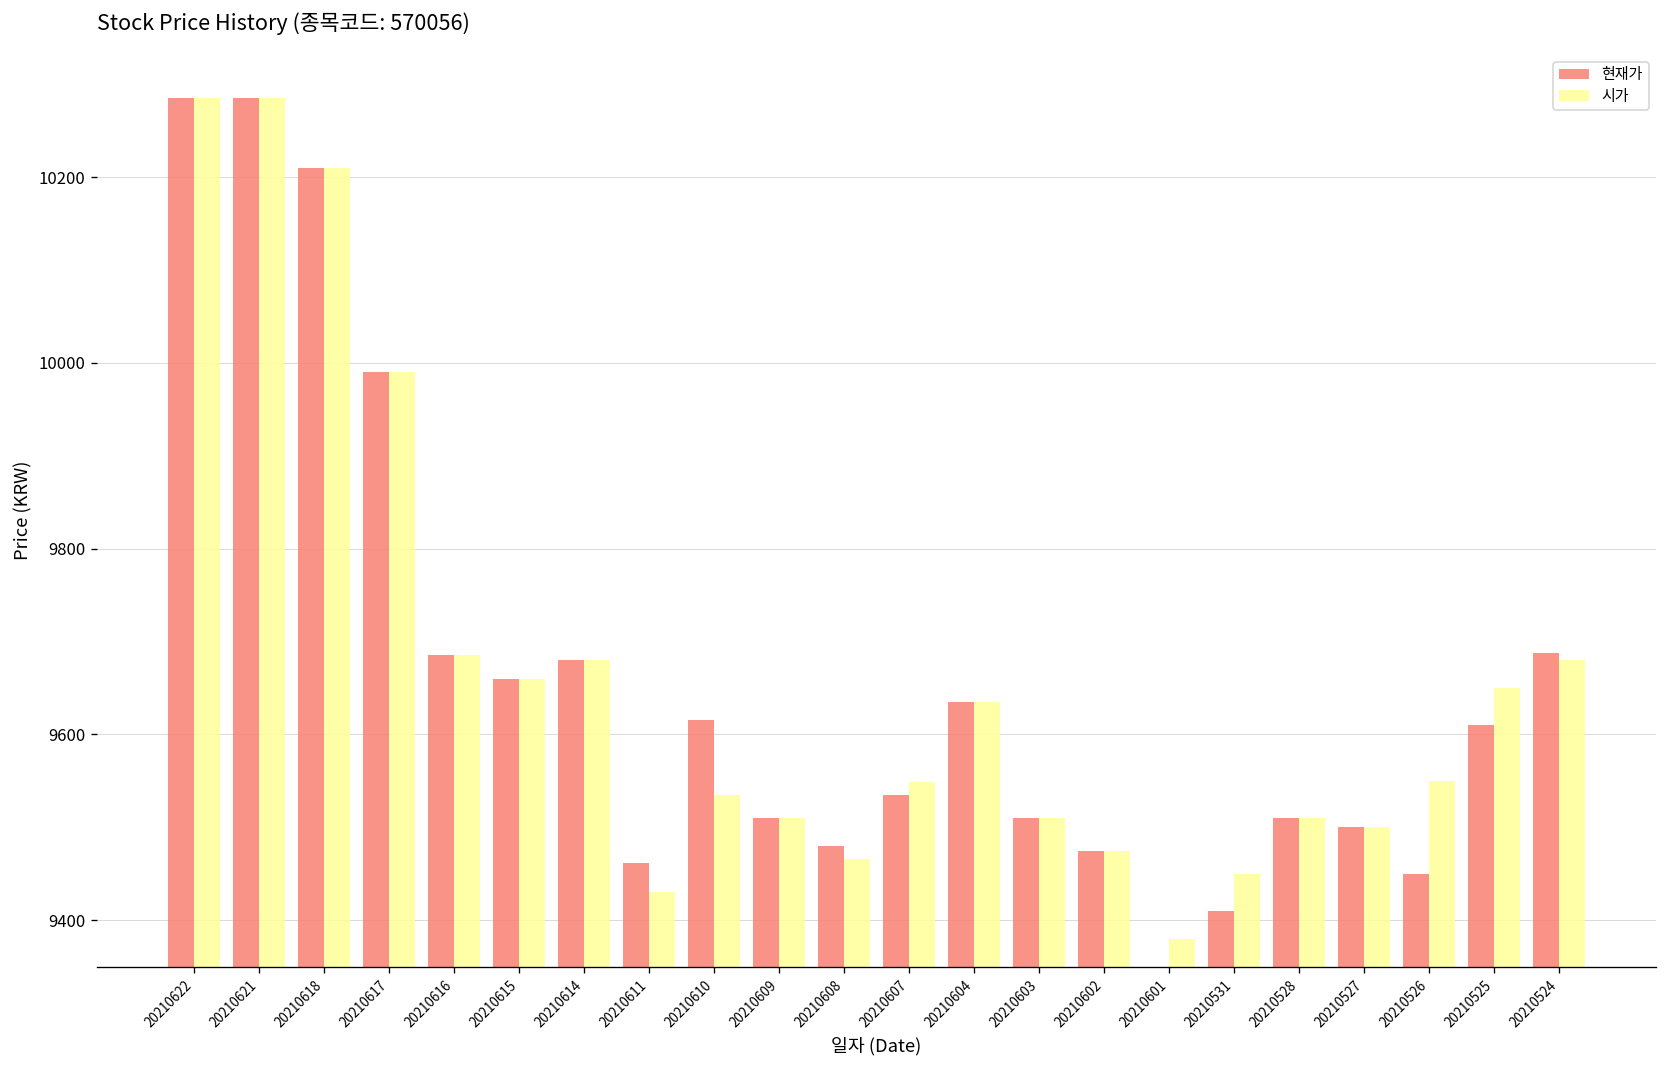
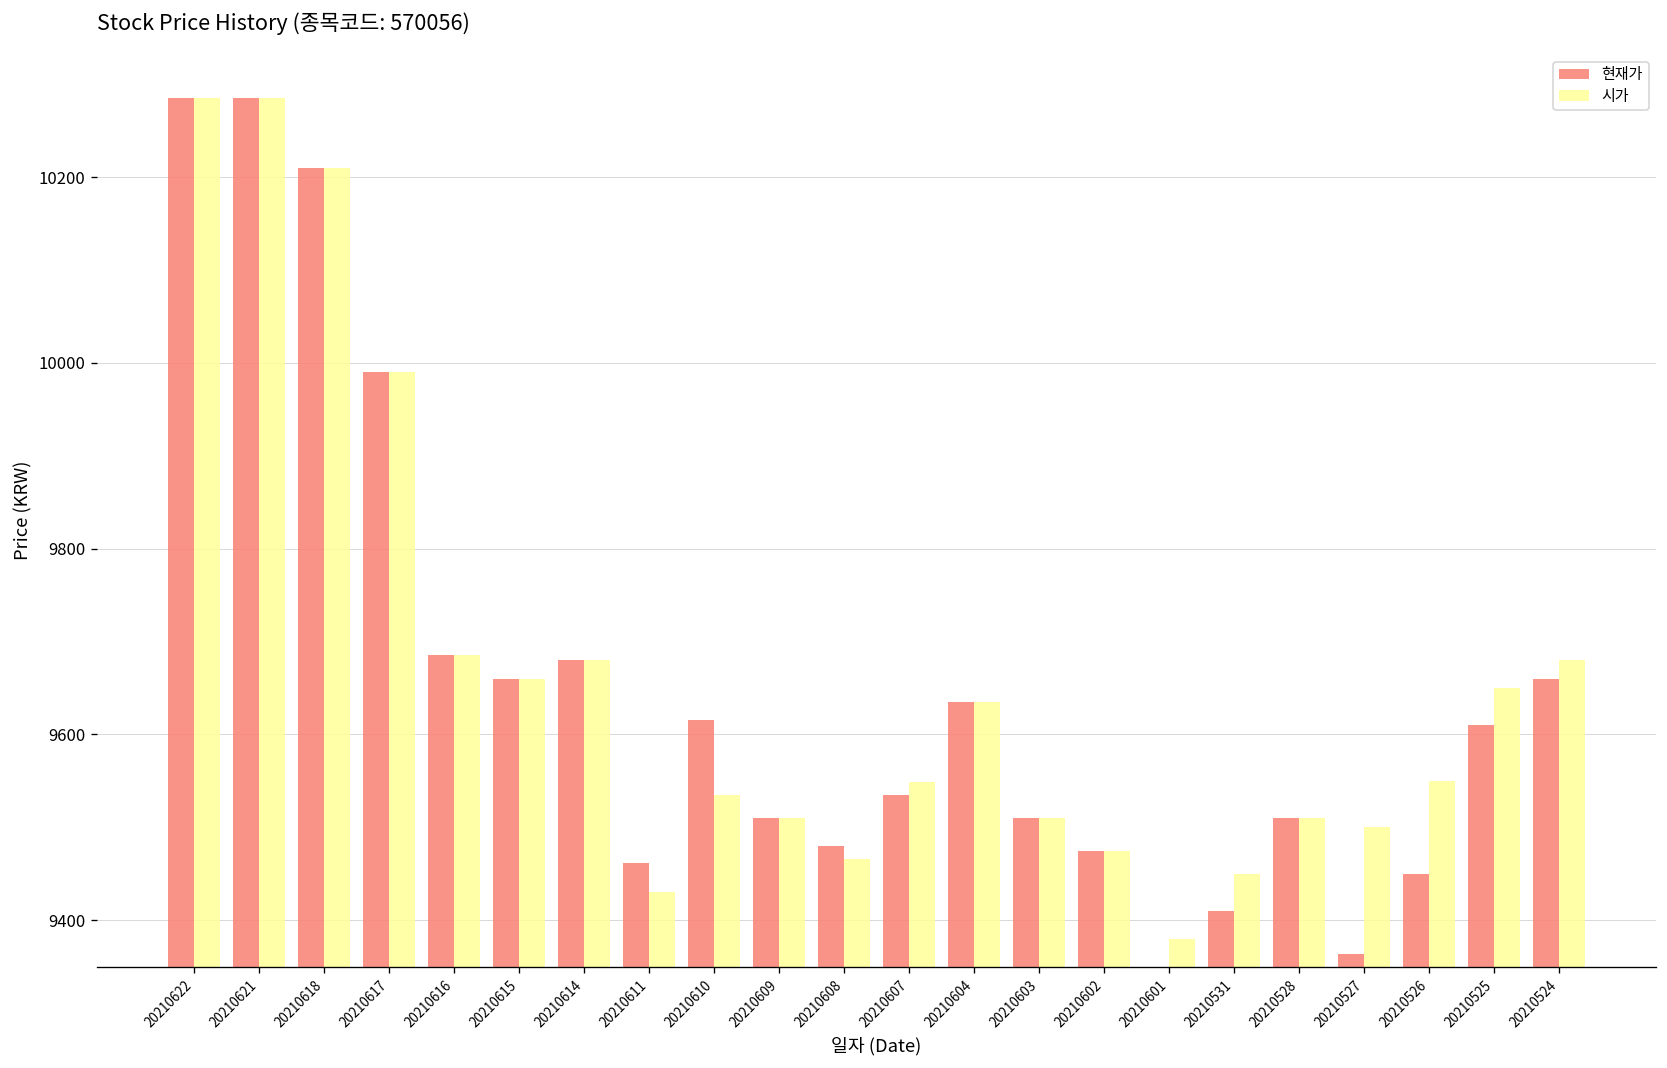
현재가, 20210527: 9500 -> 9360
현재가, 20210524: 9690 -> 9660
